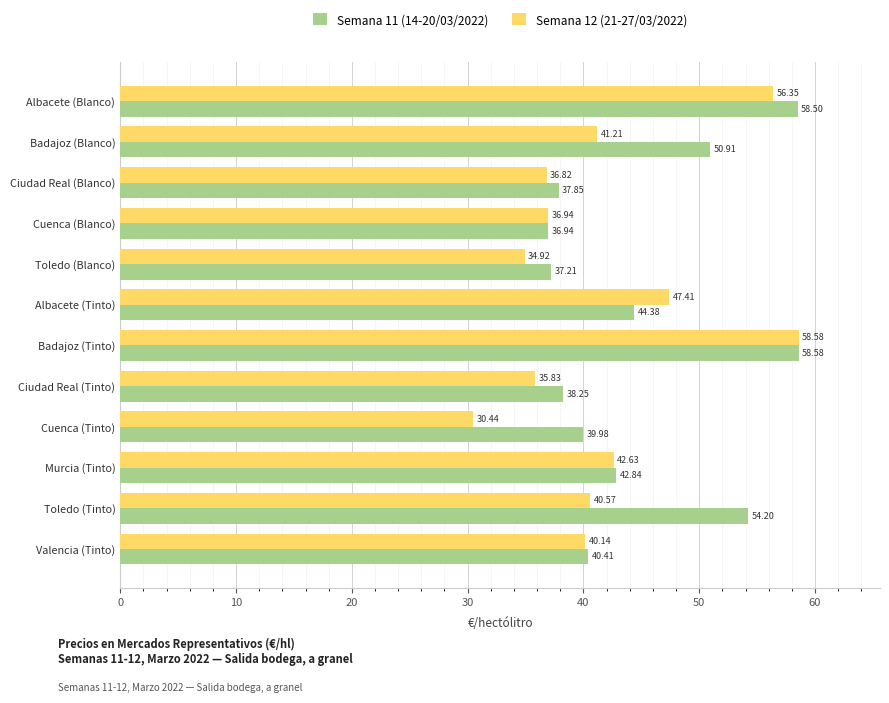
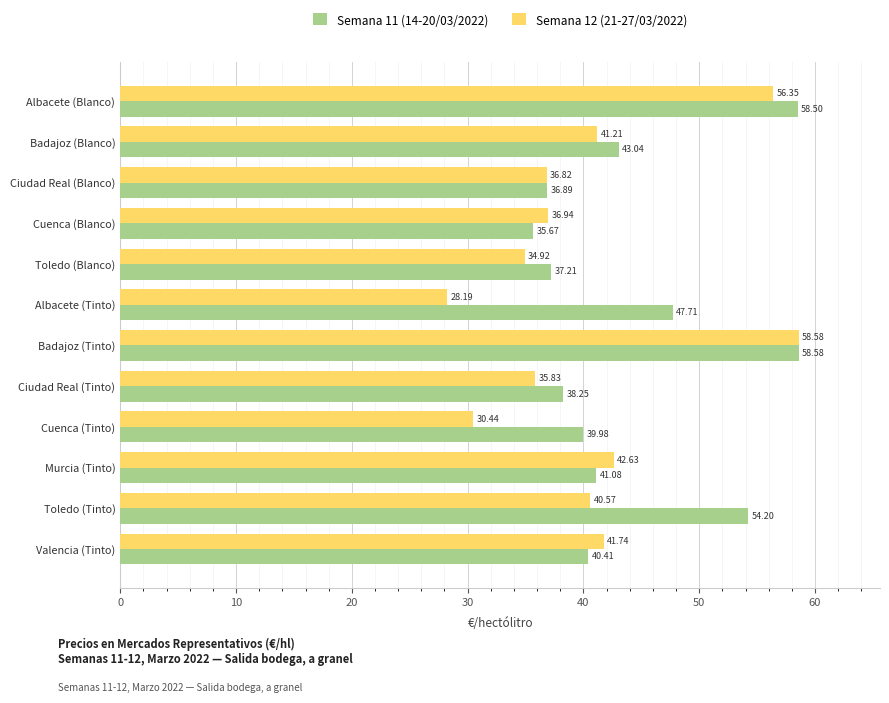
Semana 11 (14-20/03/2022), Badajoz (Blanco): 50.91 -> 43.04
Semana 11 (14-20/03/2022), Ciudad Real (Blanco): 37.85 -> 36.89
Semana 11 (14-20/03/2022), Cuenca (Blanco): 36.94 -> 35.67
Semana 12 (21-27/03/2022), Albacete (Tinto): 47.41 -> 28.19
Semana 11 (14-20/03/2022), Albacete (Tinto): 44.38 -> 47.71
Semana 11 (14-20/03/2022), Murcia (Tinto): 42.84 -> 41.08
Semana 12 (21-27/03/2022), Valencia (Tinto): 40.14 -> 41.74
